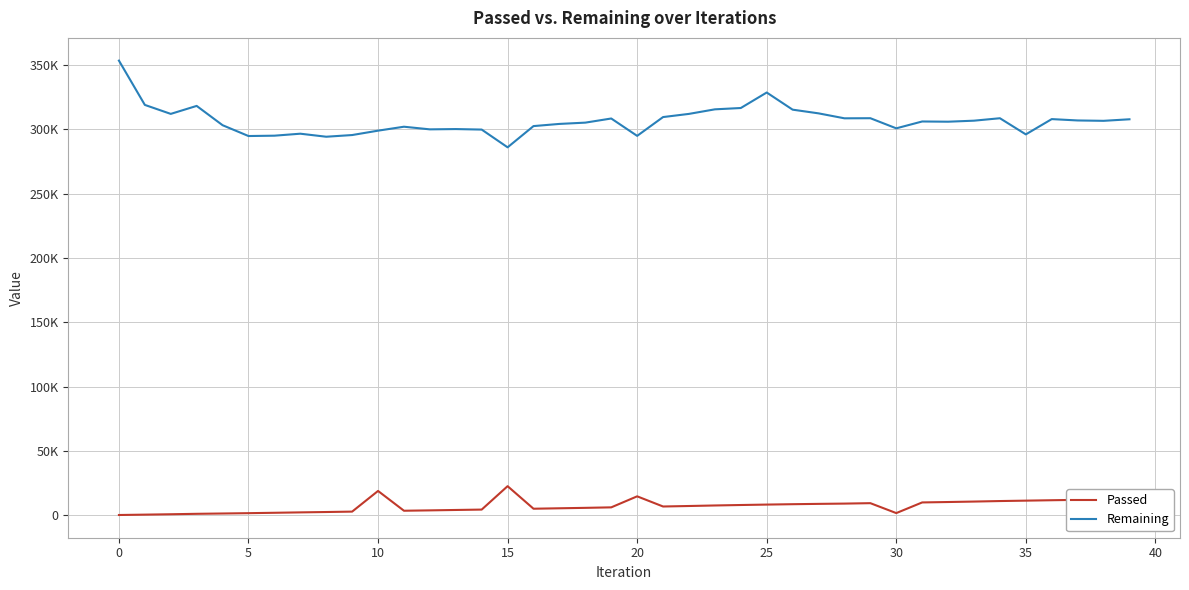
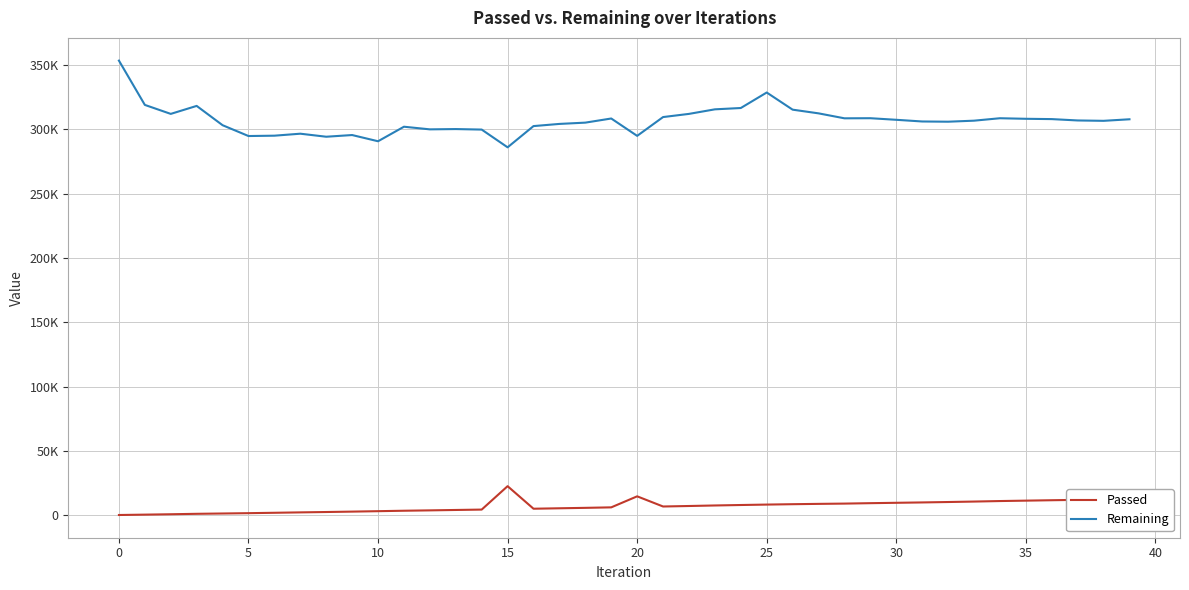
Passed, 10: 19000 -> 3000
Remaining, 10: 299000 -> 291000
Passed, 30: 2000 -> 10000
Remaining, 30: 301000 -> 307000
Remaining, 35: 296000 -> 308000
